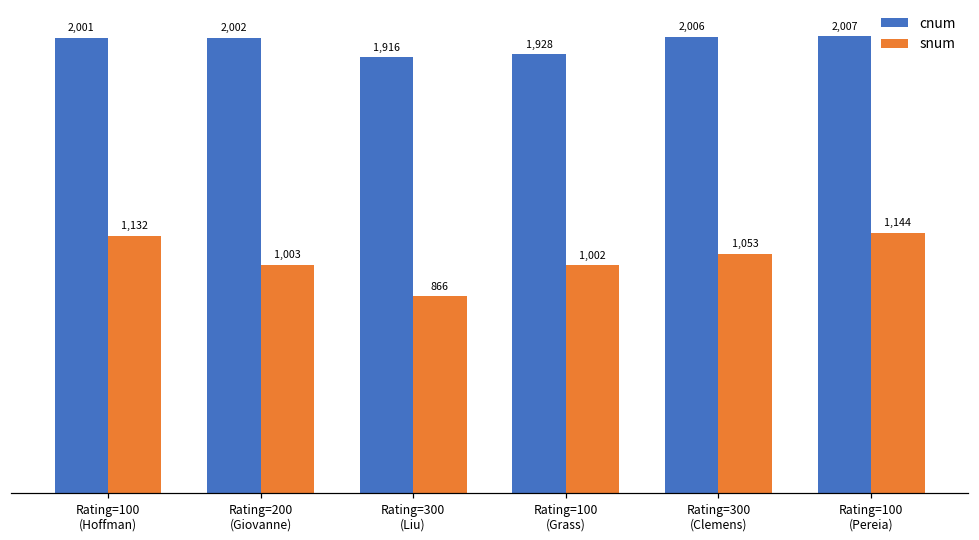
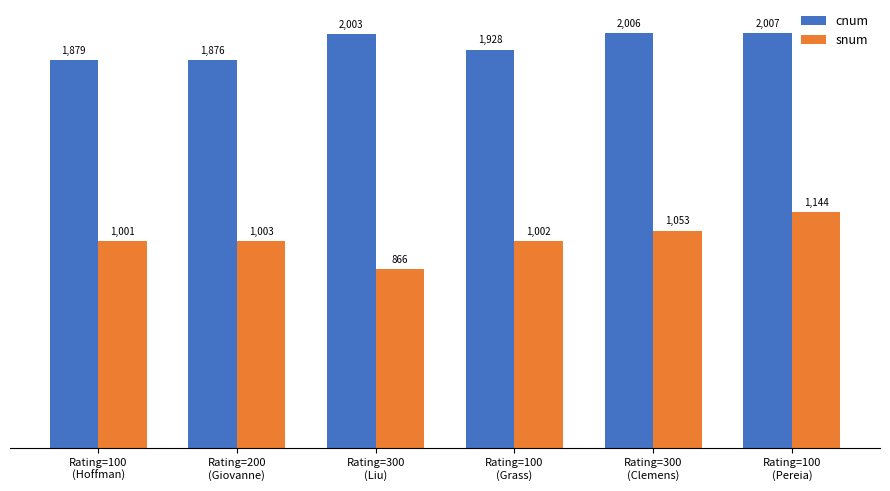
cnum, Rating=100 (Hoffman): 2,001 -> 1,879
snum, Rating=100 (Hoffman): 1,132 -> 1,001
cnum, Rating=200 (Giovanne): 2,002 -> 1,876
cnum, Rating=300 (Liu): 1,916 -> 2,003
